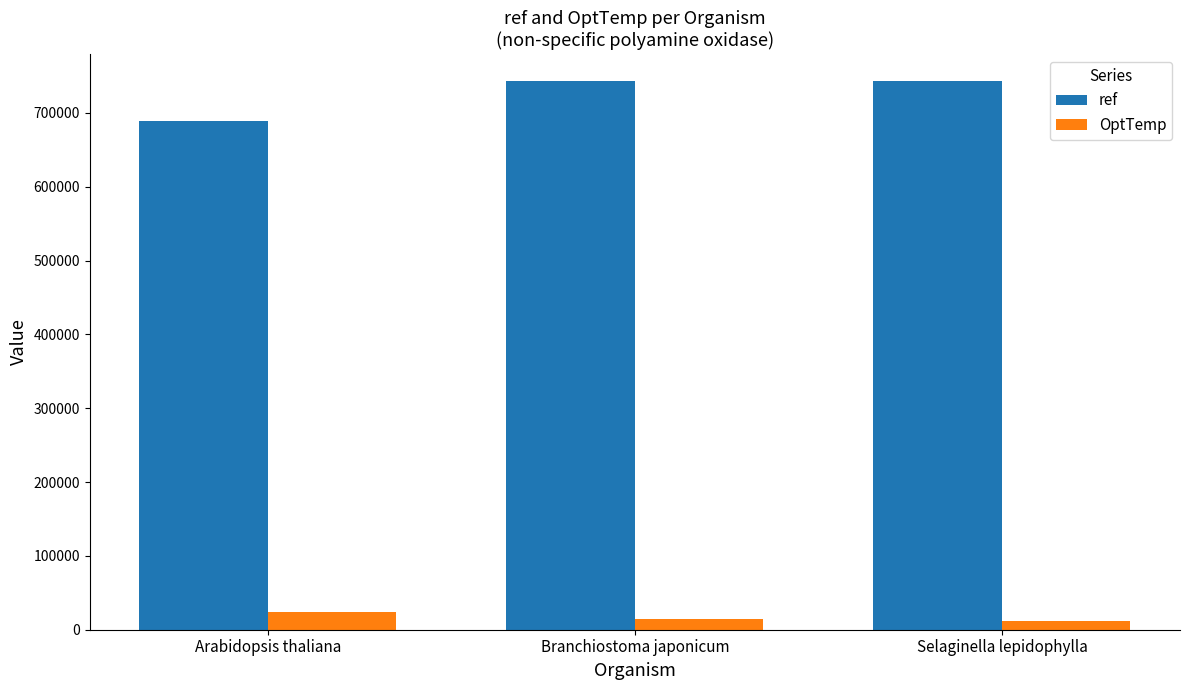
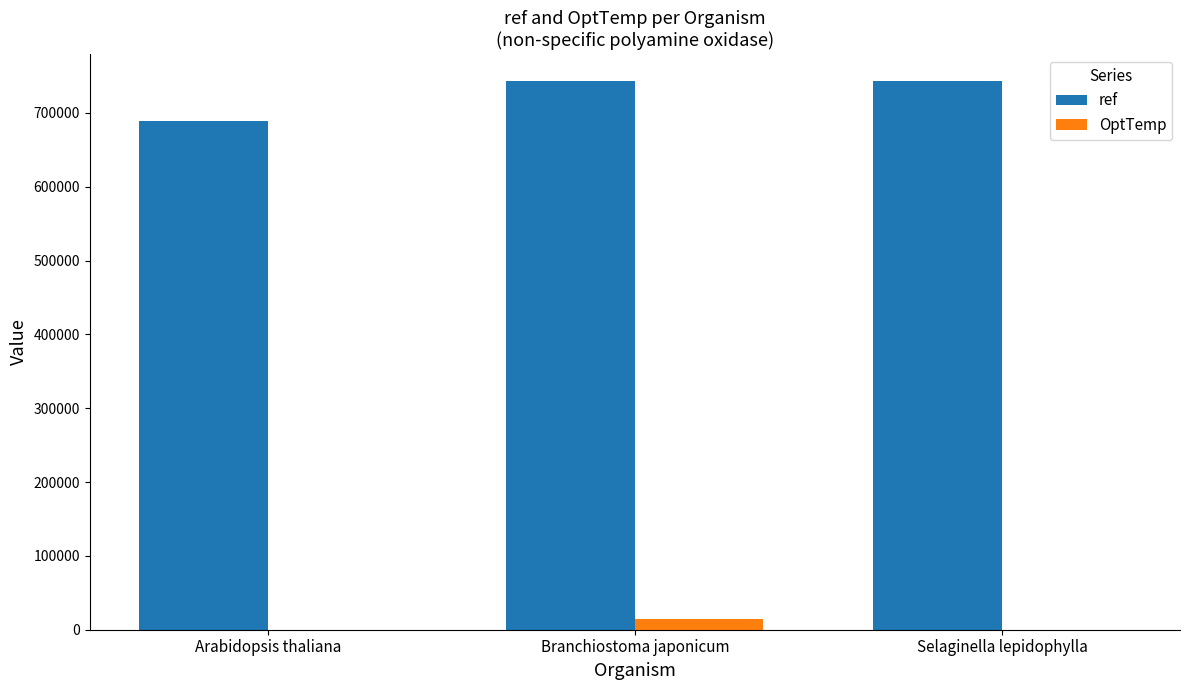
OptTemp, Arabidopsis thaliana: 20000 -> 0
OptTemp, Selaginella lepidophylla: 10000 -> 0
